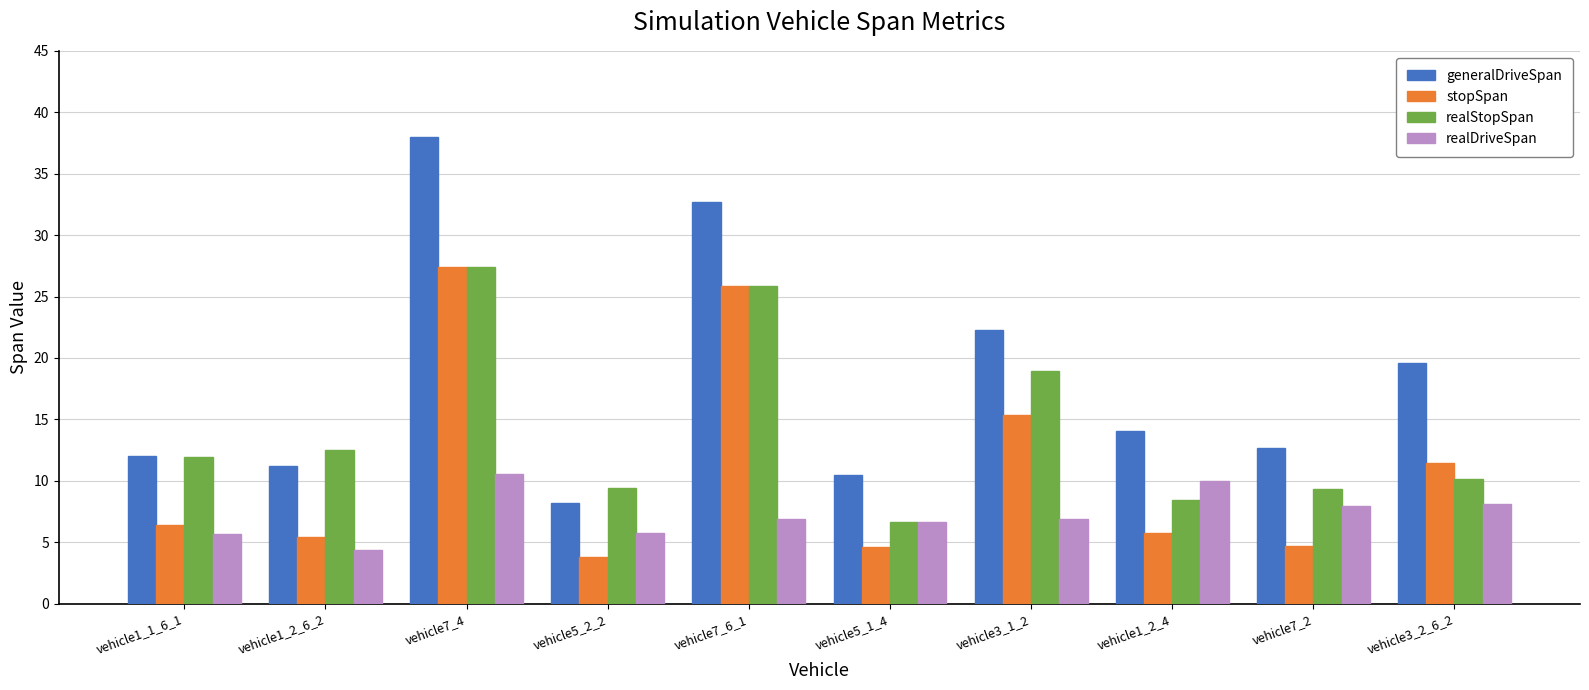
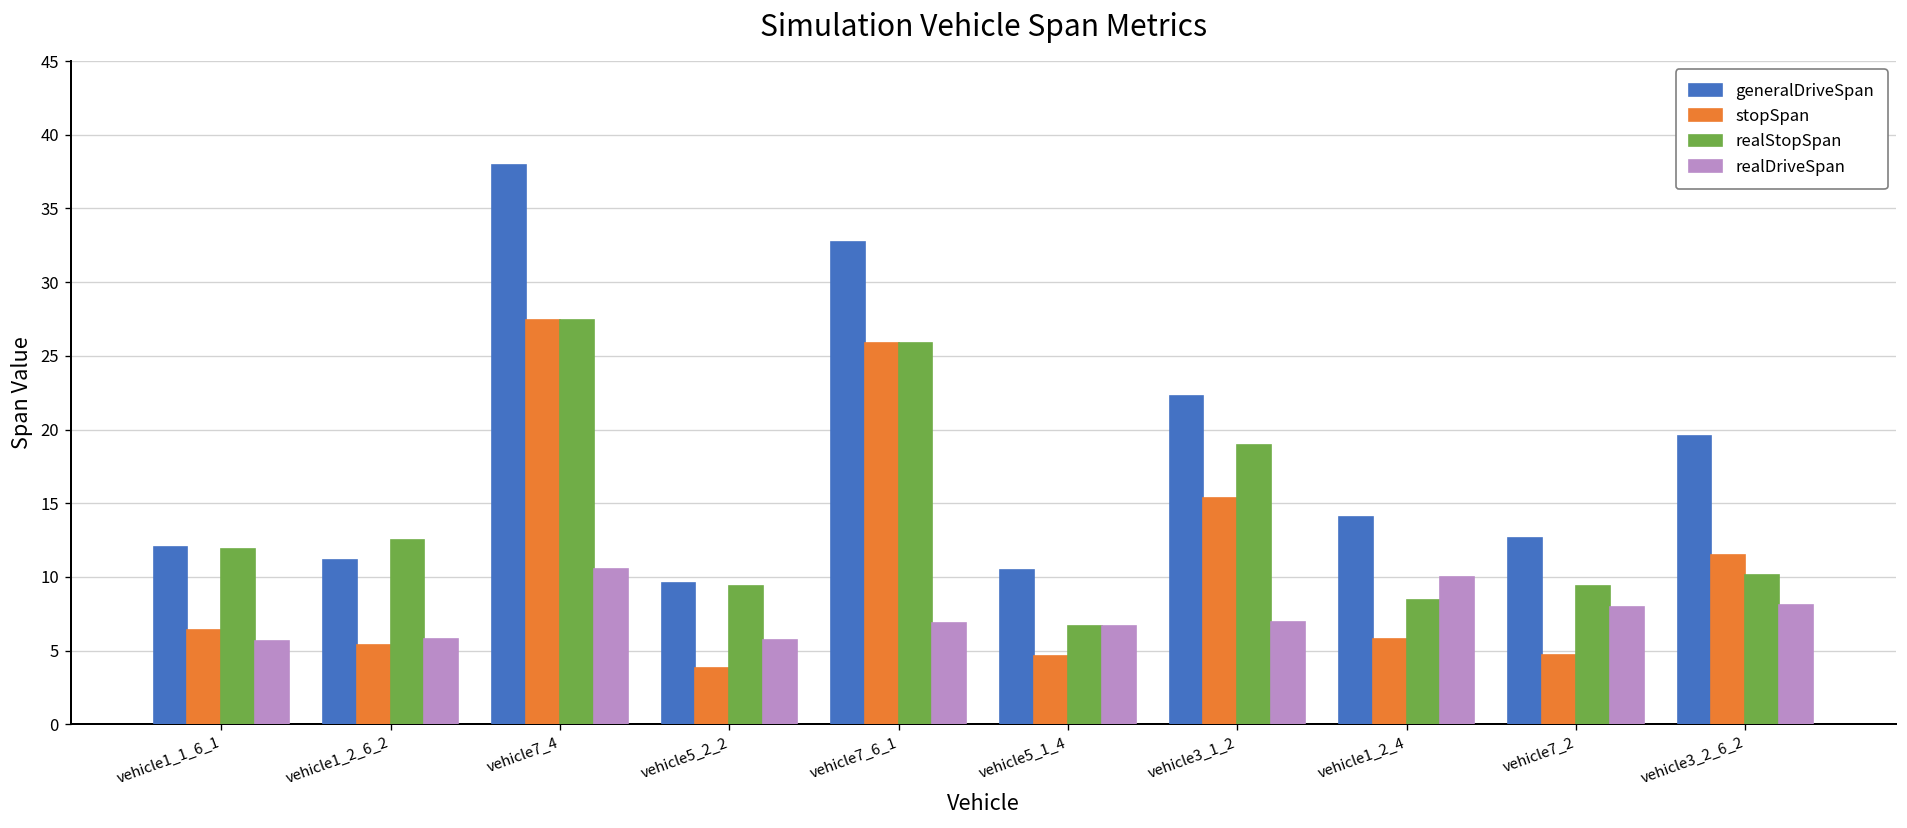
realDriveSpan, vehicle1_2_6_2: 4.4 -> 5.8
generalDriveSpan, vehicle5_2_2: 8.2 -> 9.6
